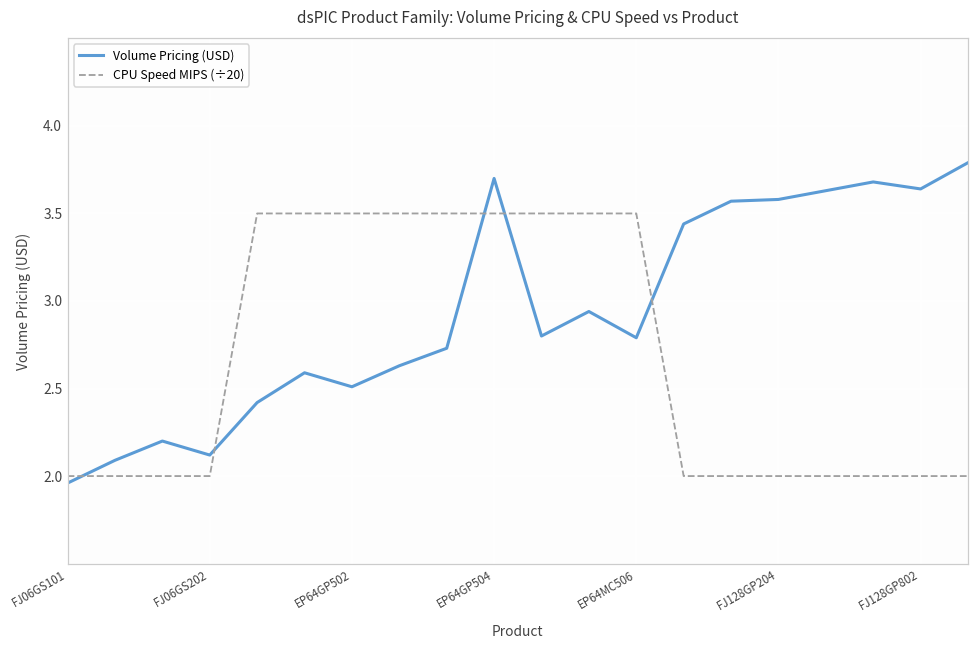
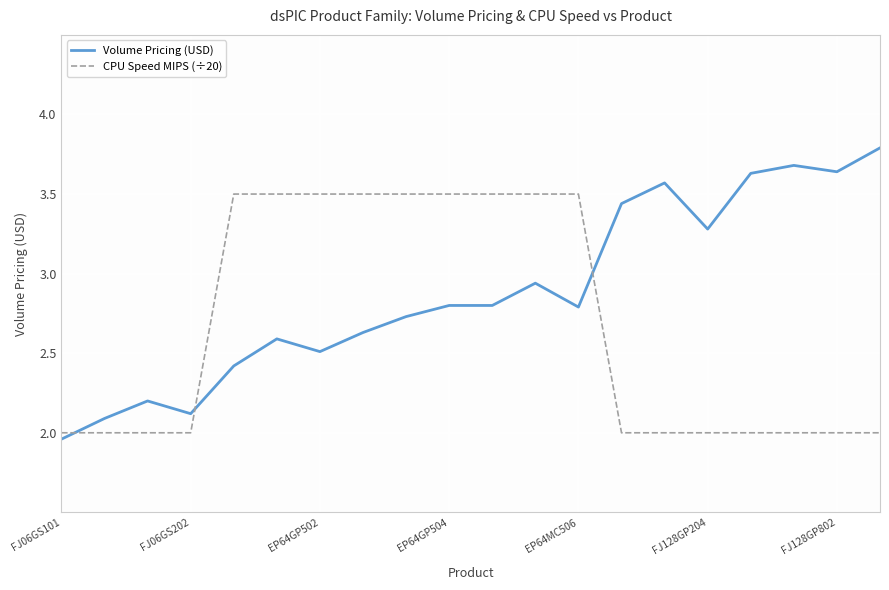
Volume Pricing (USD), EP64GP504: 3.7 -> 2.8
Volume Pricing (USD), FJ128GP204: 3.58 -> 3.28
